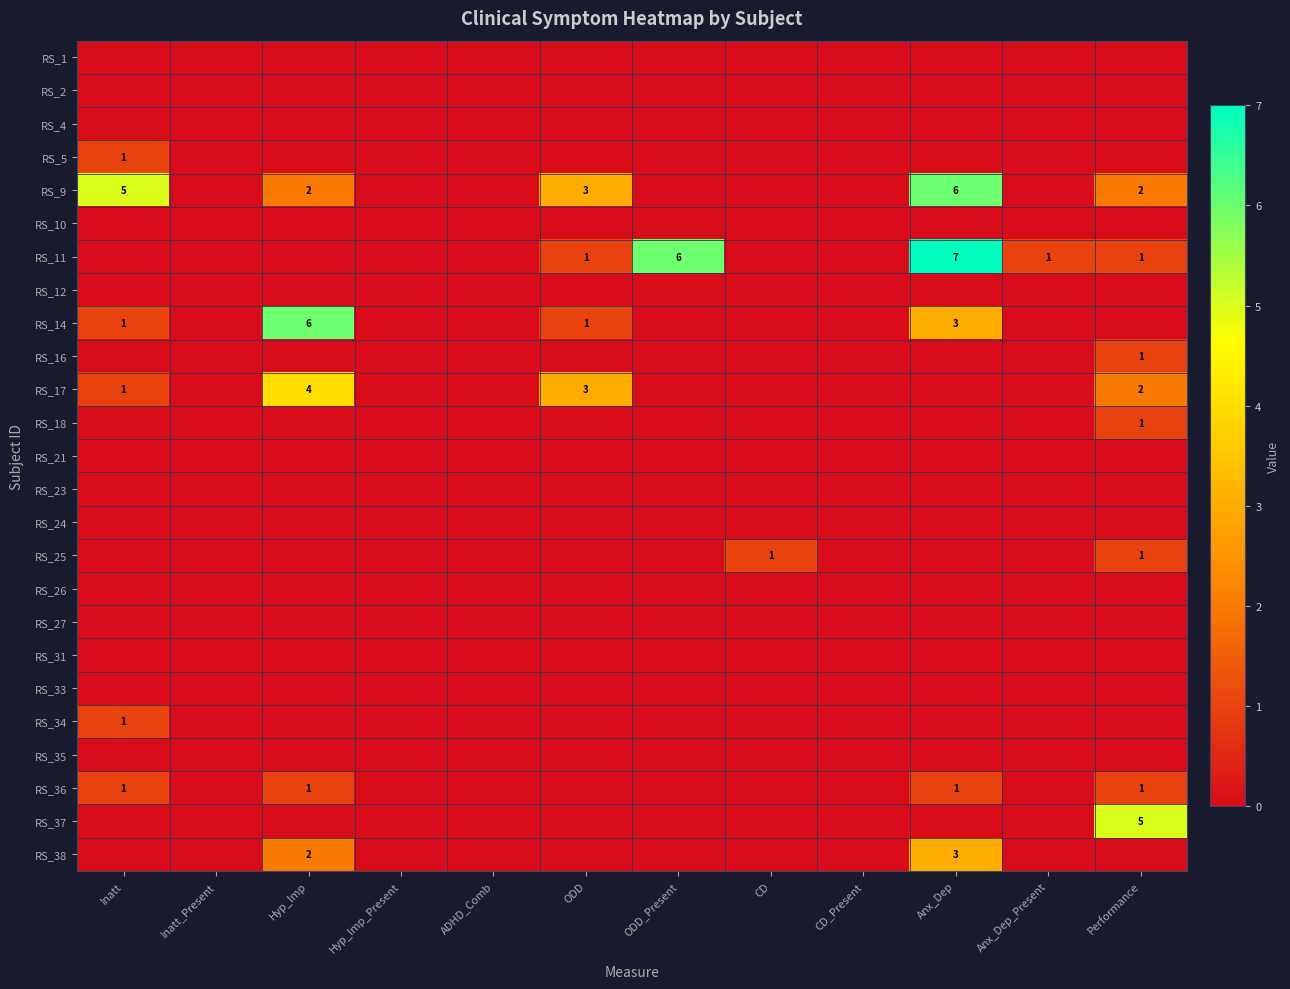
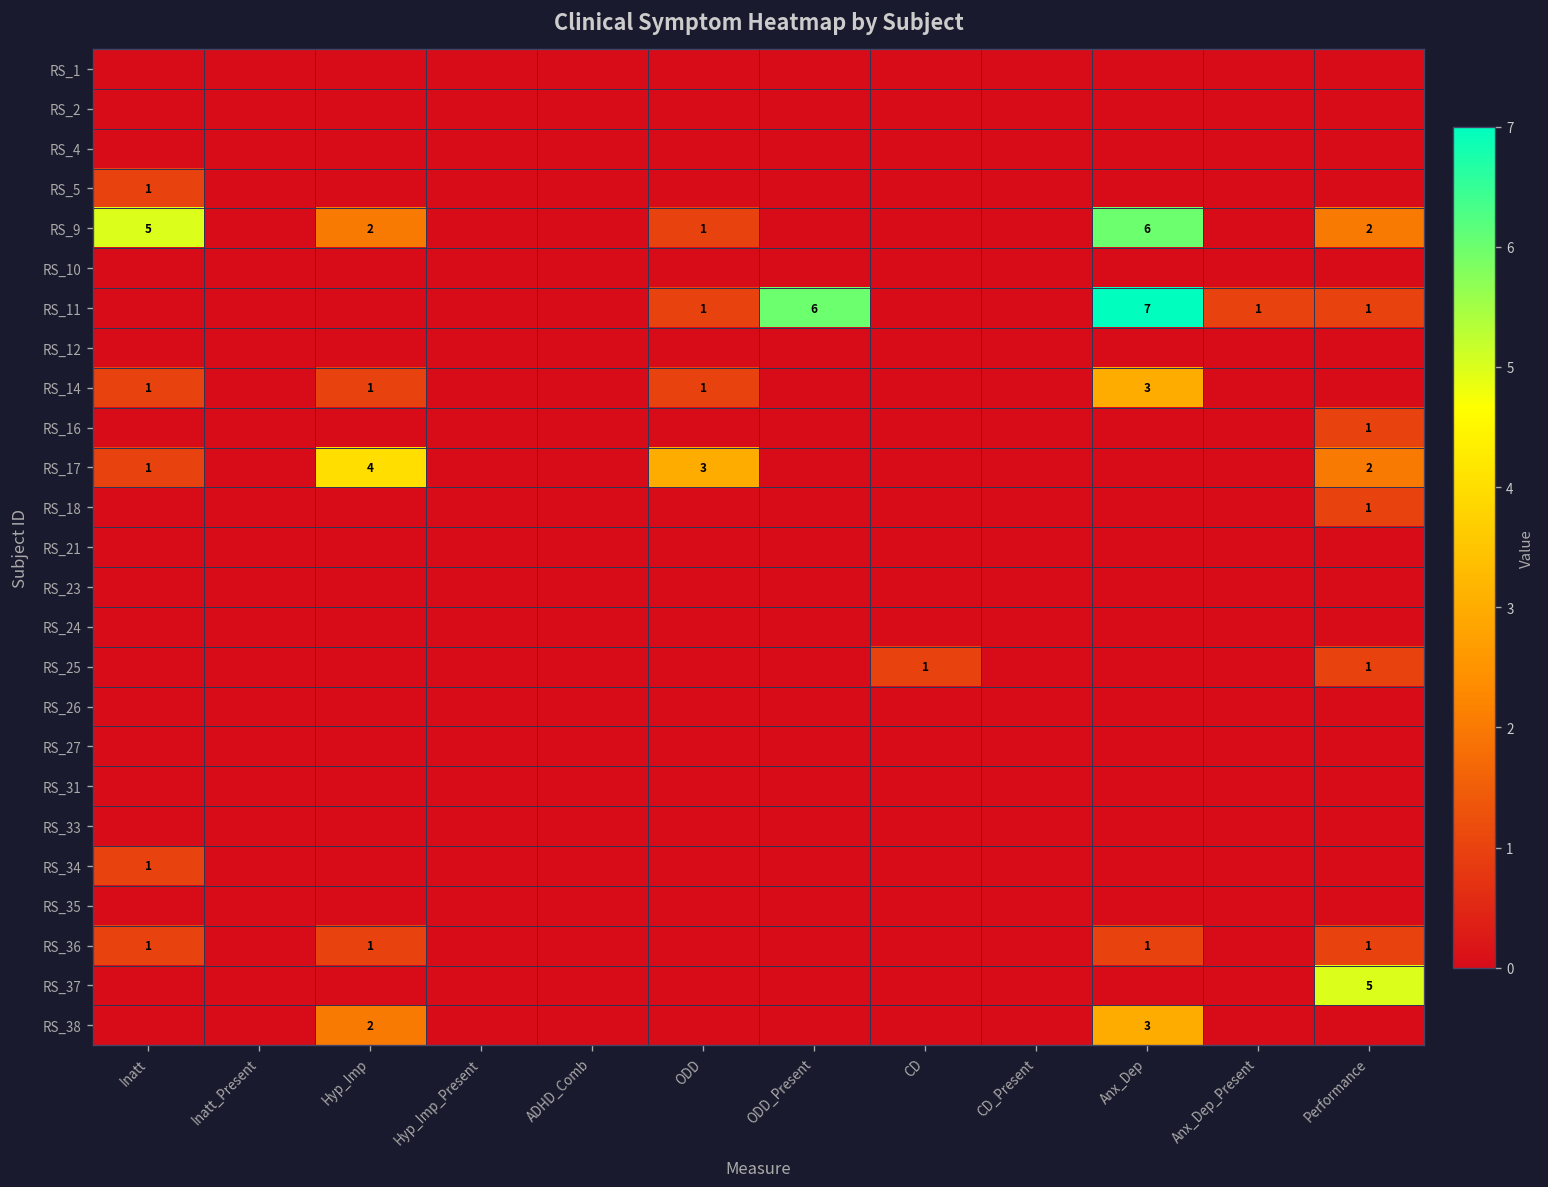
RS_9, ODD: 3 -> 1
RS_14, Hyp_Imp: 6 -> 1
